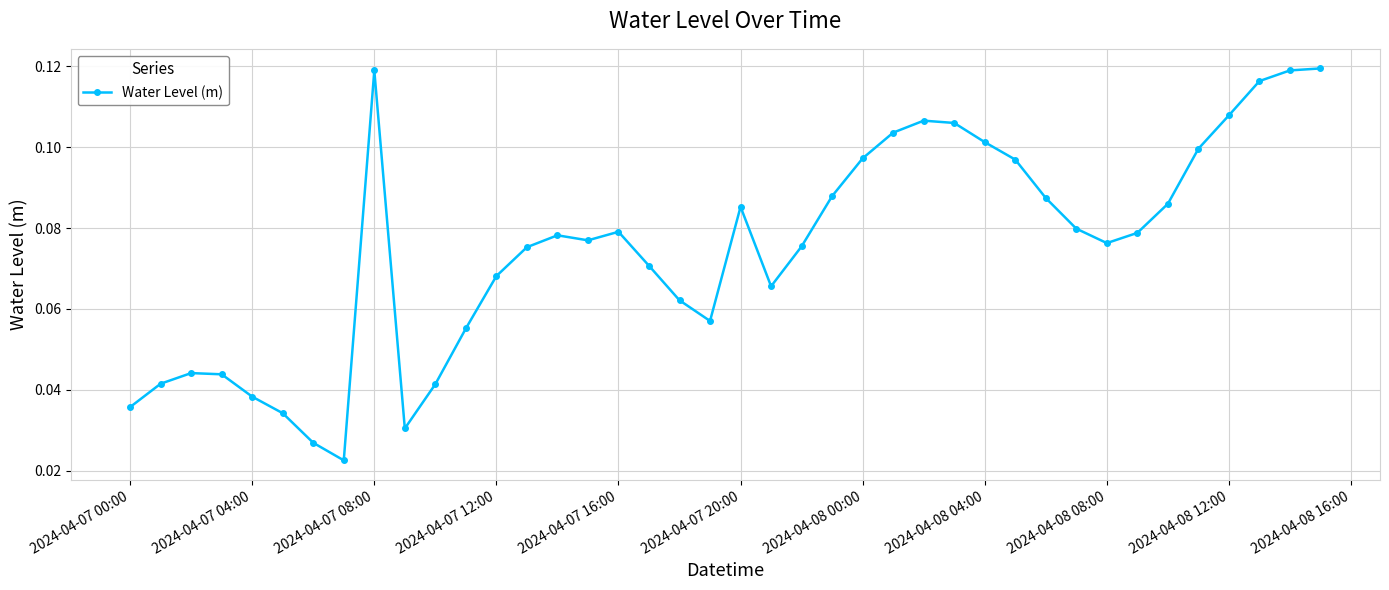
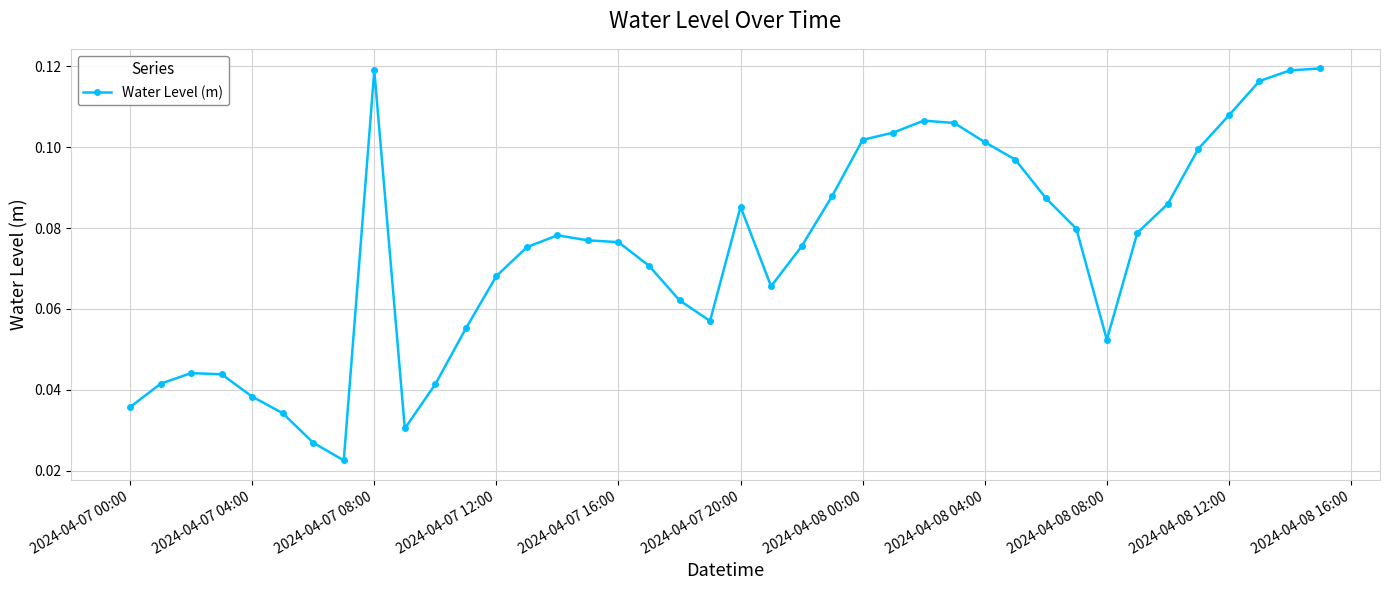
2024-04-07 16:00: 0.079 -> 0.077
2024-04-08 00:00: 0.097 -> 0.102
2024-04-08 08:00: 0.076 -> 0.052
